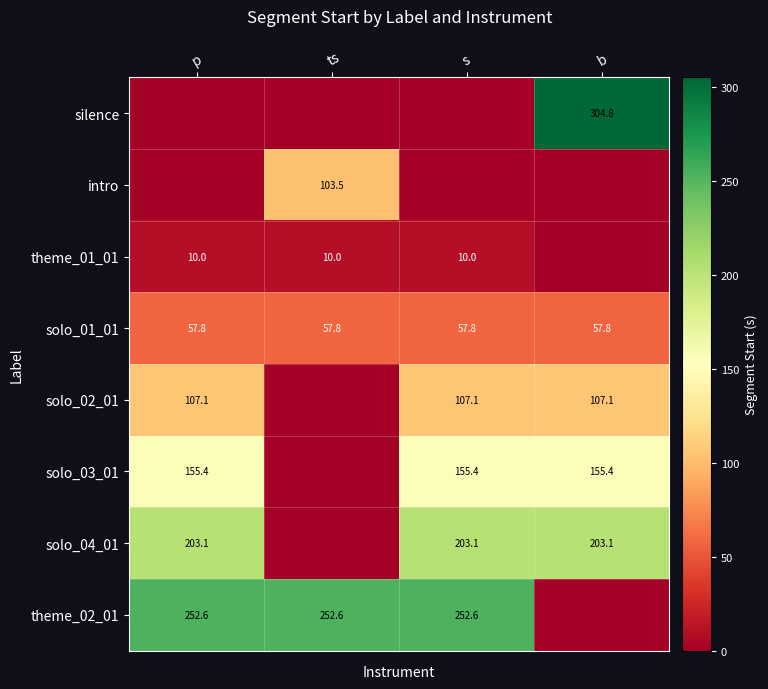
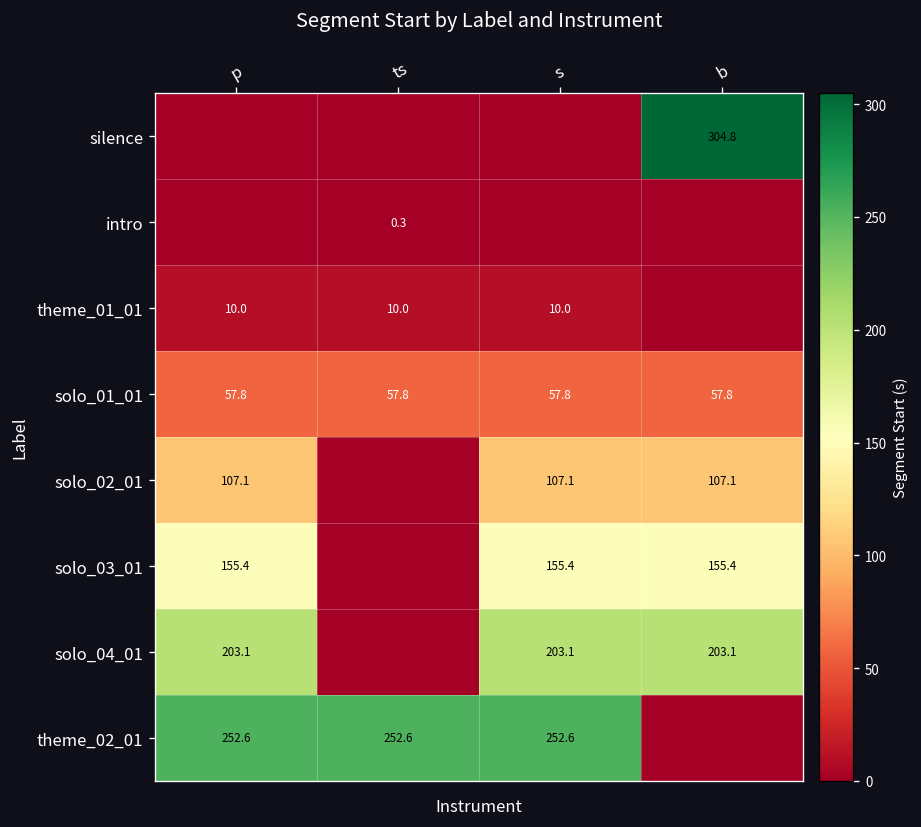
intro, ts: 103.5 -> 0.3
